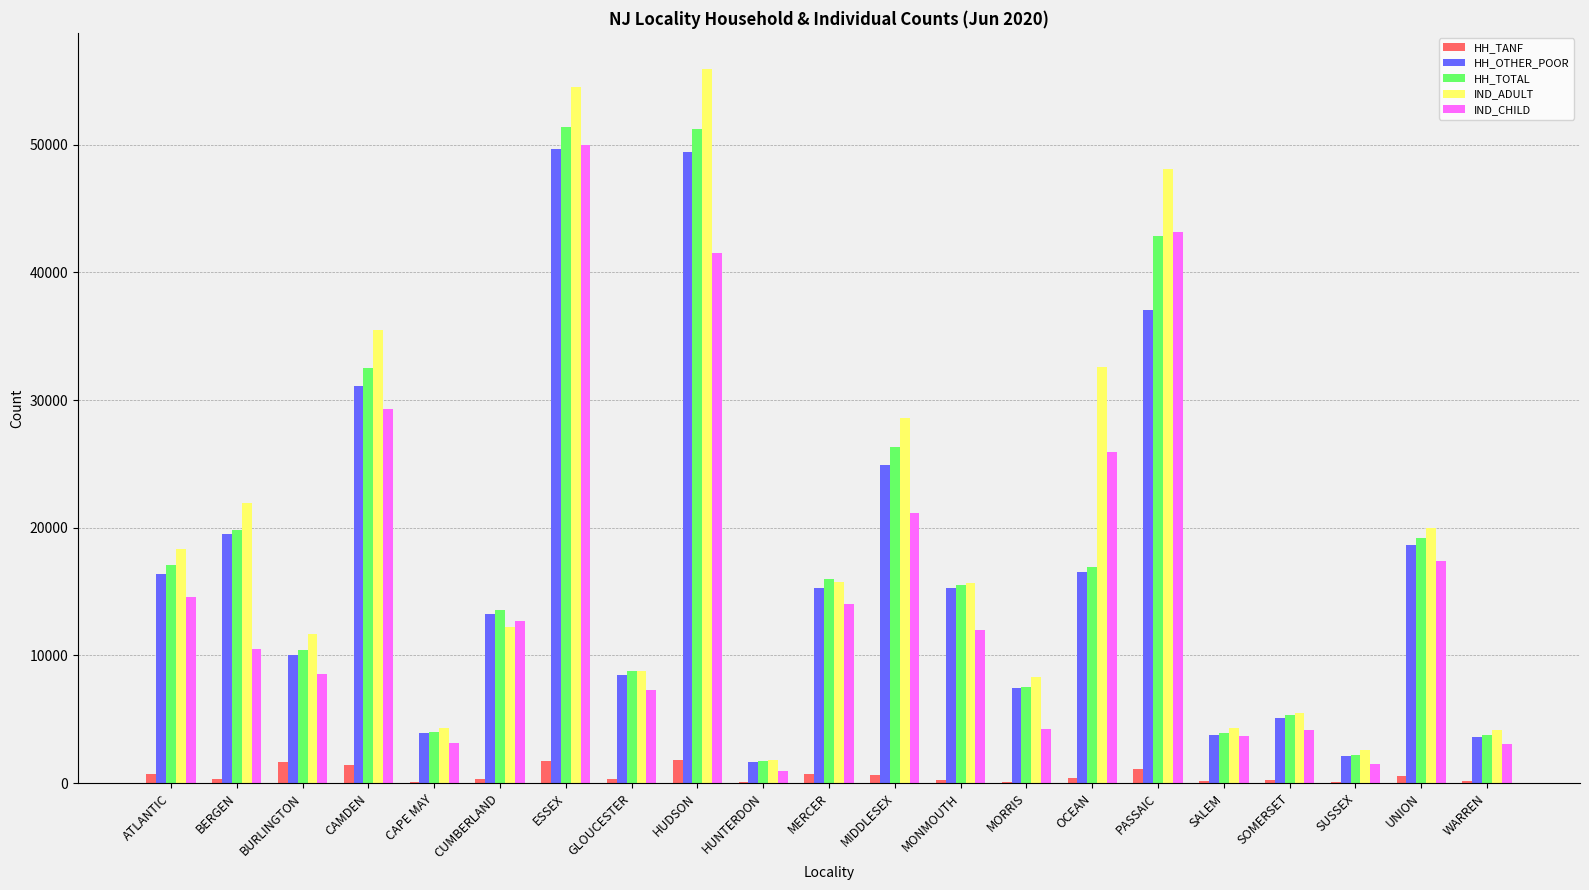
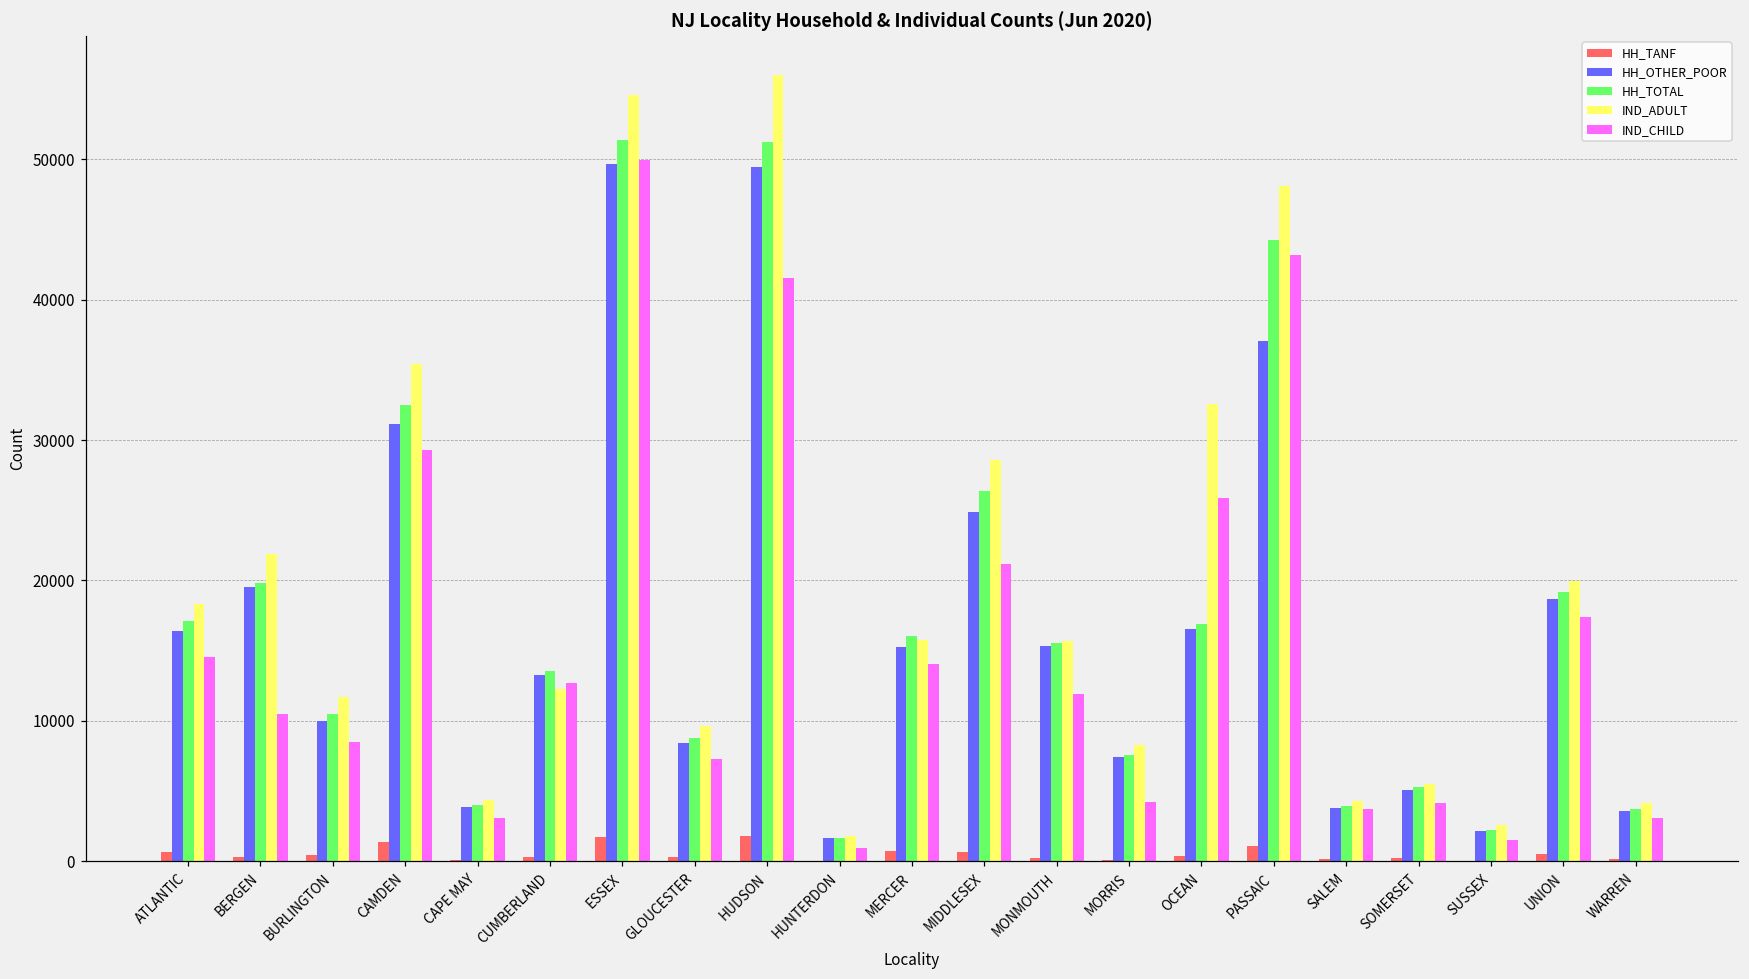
HH_TANF, BURLINGTON: 1700 -> 400
IND_ADULT, GLOUCESTER: 8800 -> 9600
HH_TOTAL, PASSAIC: 42800 -> 44200
